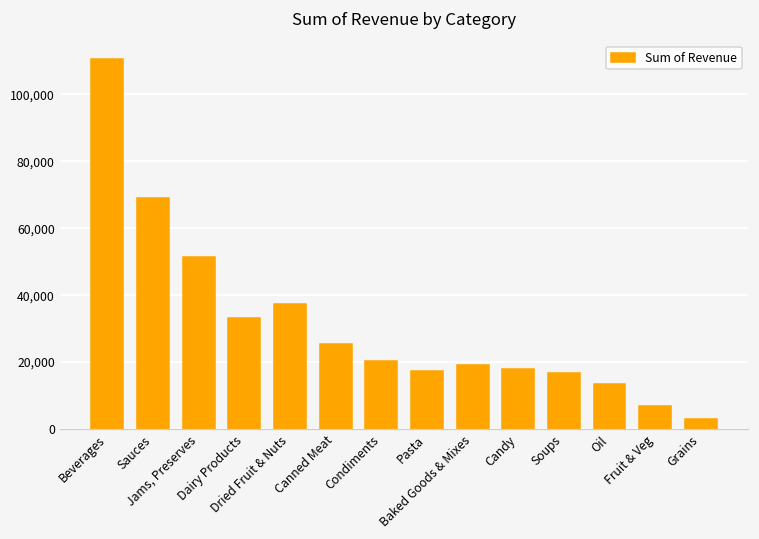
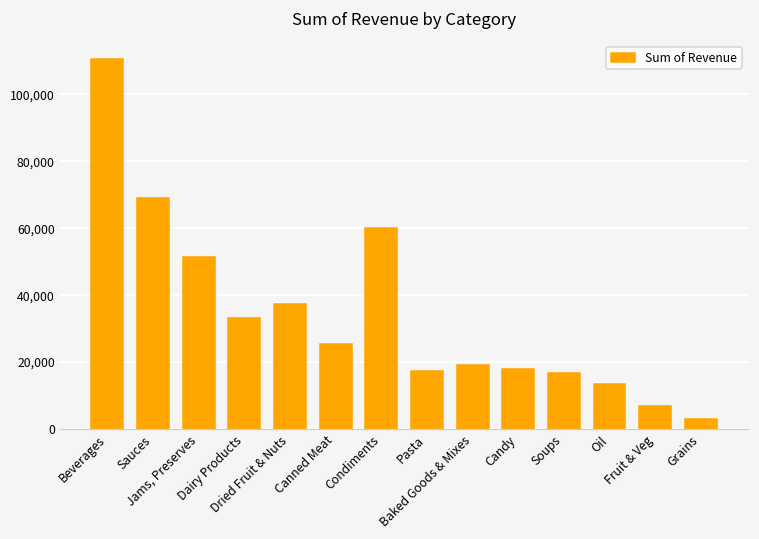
Condiments: 20,000 -> 60,000
